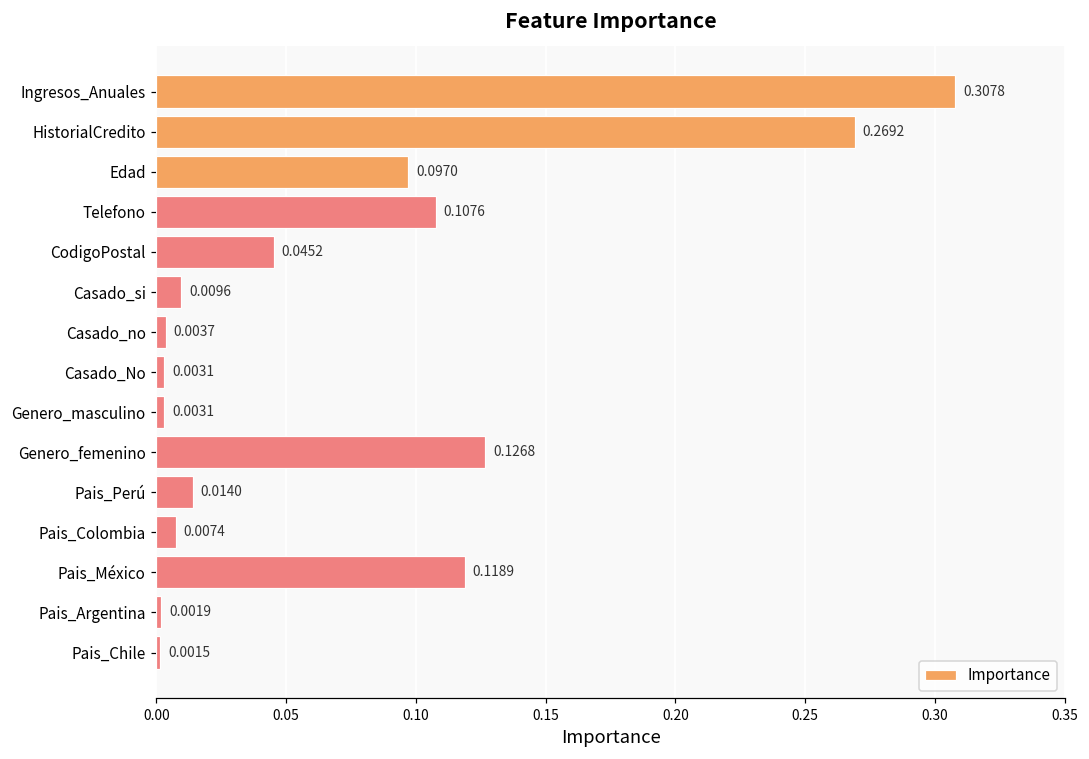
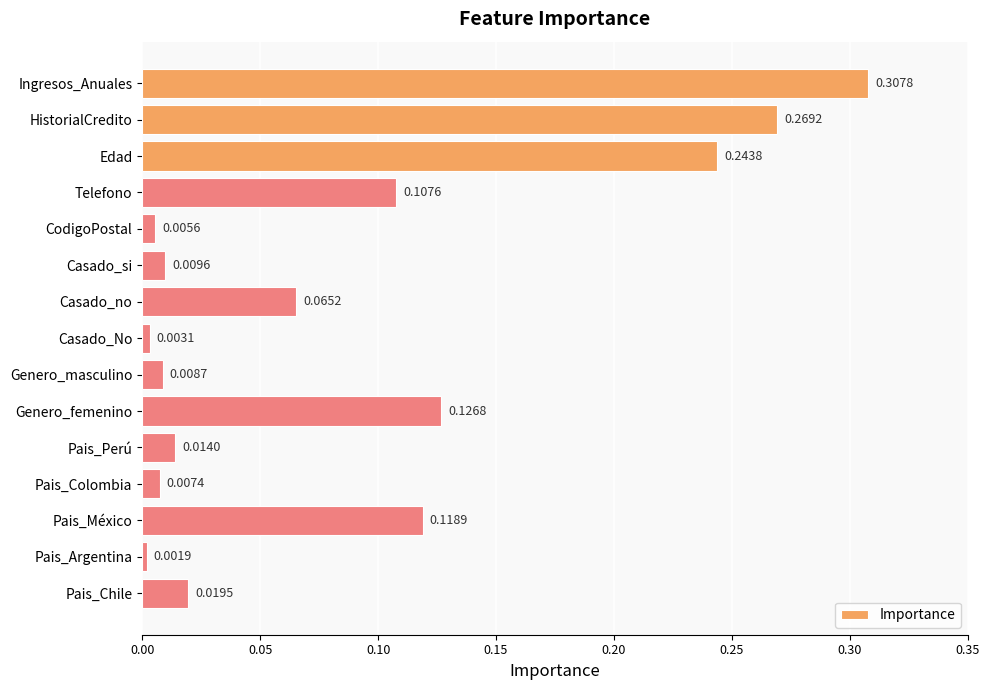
Edad: 0.0970 -> 0.2438
CodigoPostal: 0.0452 -> 0.0056
Casado_no: 0.0037 -> 0.0652
Genero_masculino: 0.0031 -> 0.0087
Pais_Chile: 0.0015 -> 0.0195
